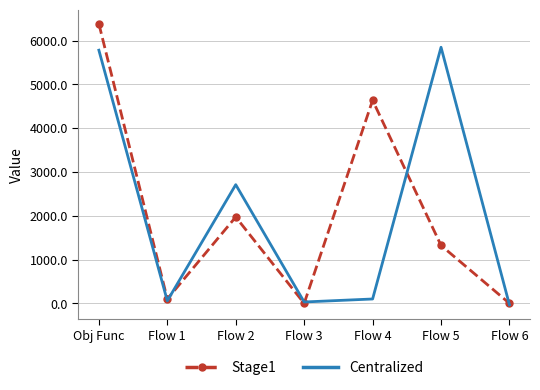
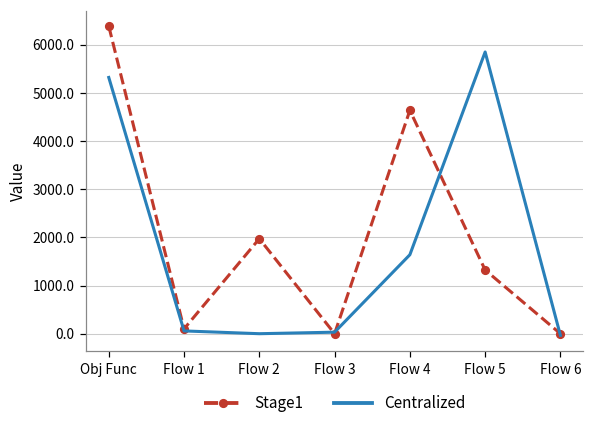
Centralized, Obj Func: 5800 -> 5300
Centralized, Flow 2: 2700 -> 0
Centralized, Flow 4: 100 -> 1600
